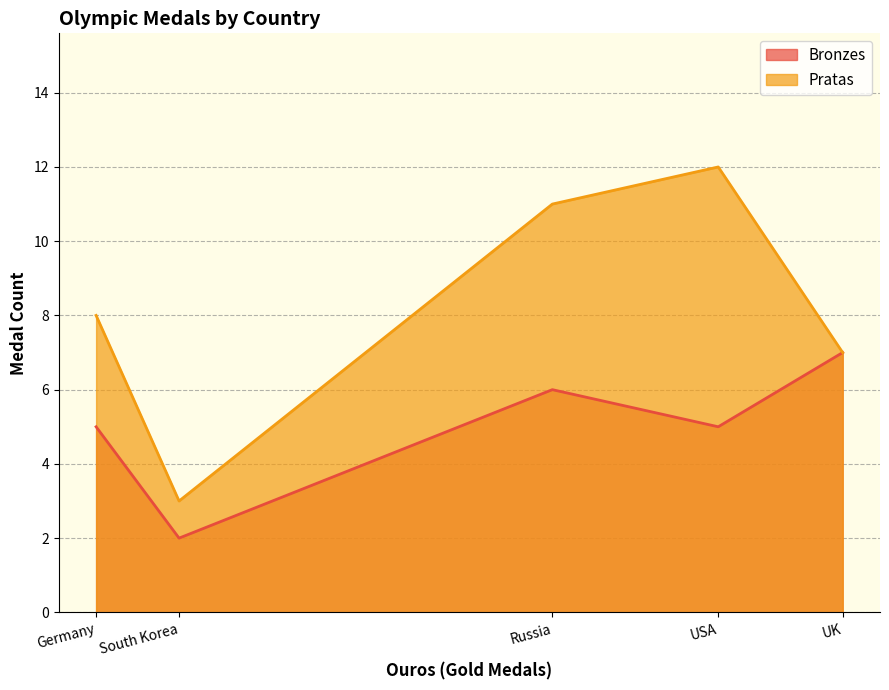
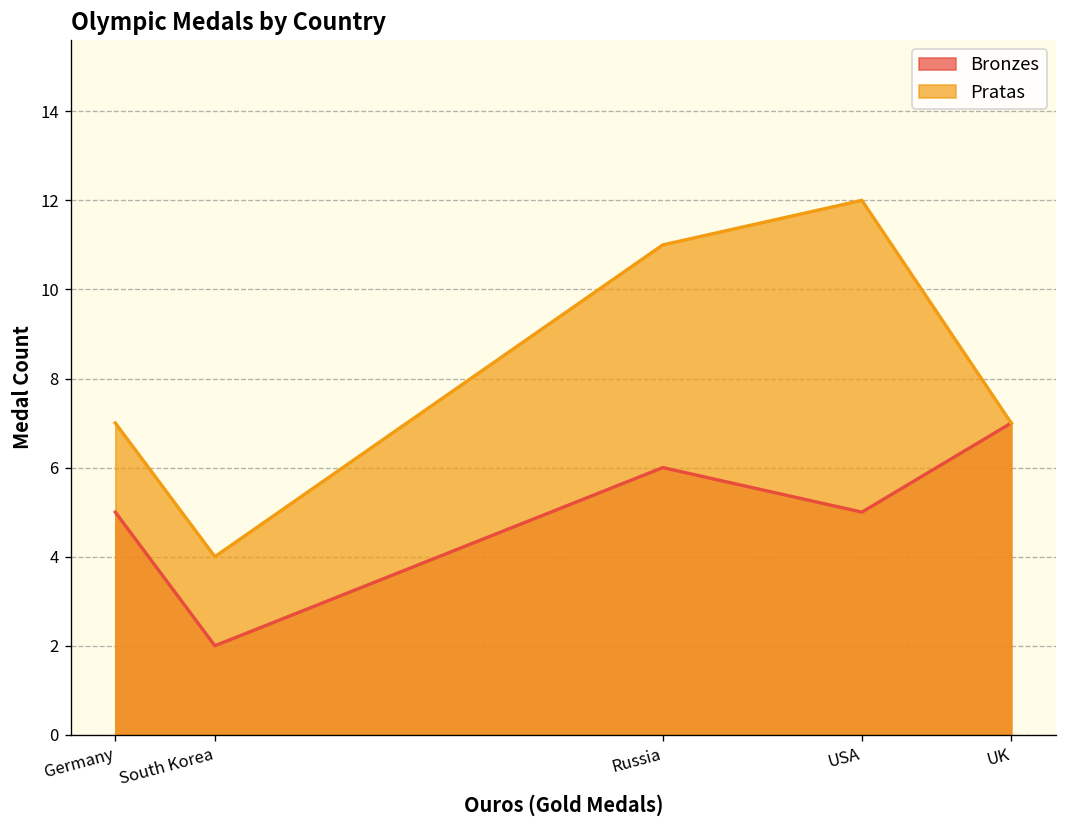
Pratas, Germany: 8 -> 7
Pratas, South Korea: 3 -> 4
